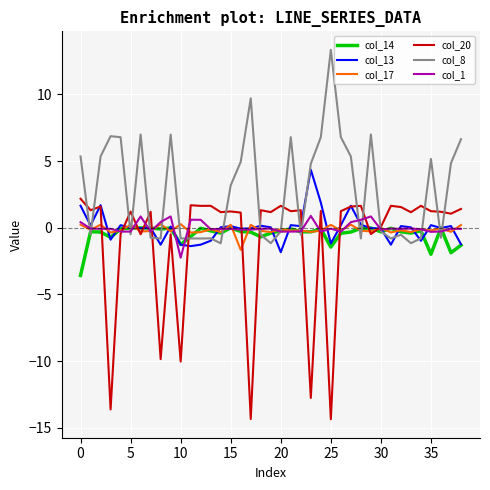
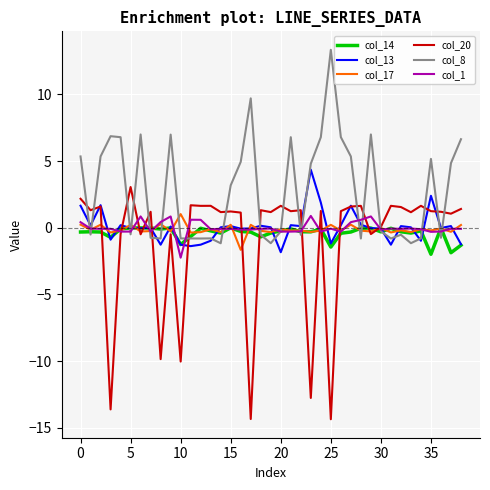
col_14, 0: -3.6 -> -0.3
col_20, 5: 1.2 -> 3.1
col_17, 10: 0.3 -> 1.0
col_13, 35: 0.2 -> 2.4
